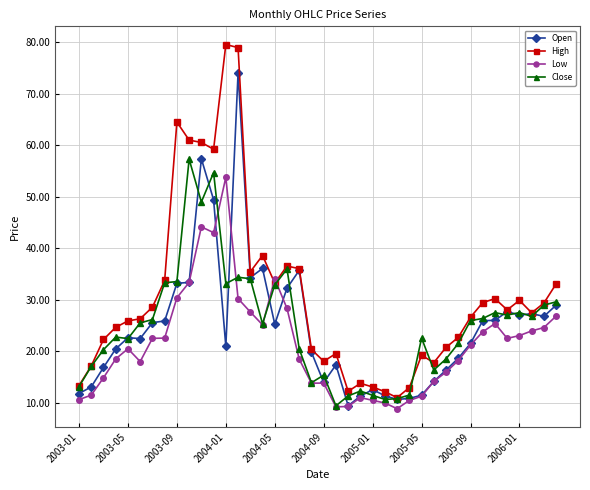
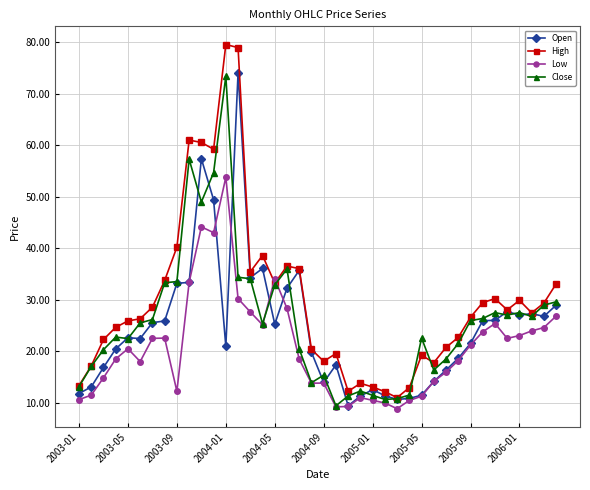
High, 2003-09: 65 -> 40
Low, 2003-09: 30 -> 12
Close, 2004-01: 33 -> 73
